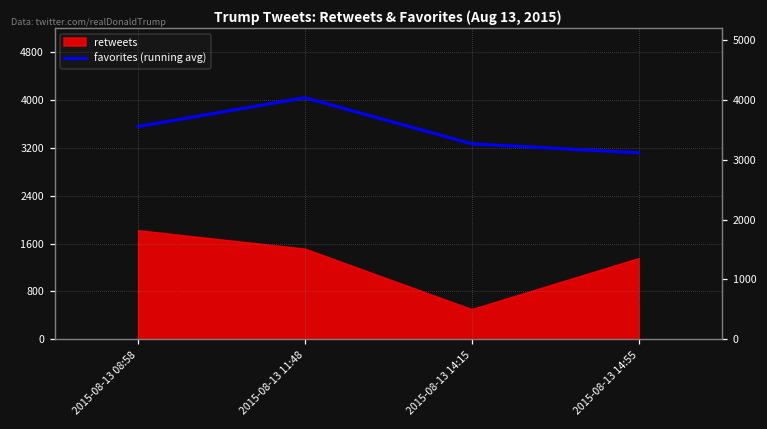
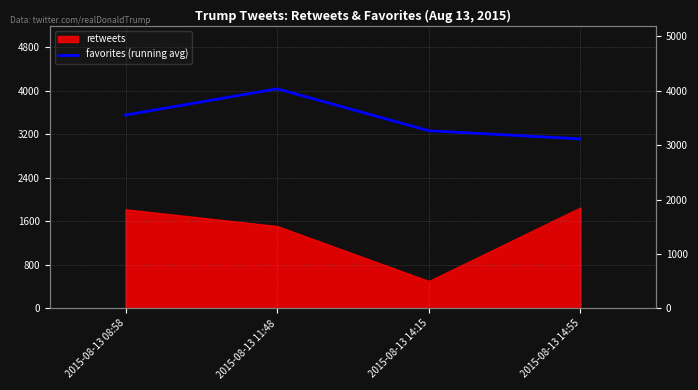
retweets, 2015-08-13 14:55: 1400 -> 1900
